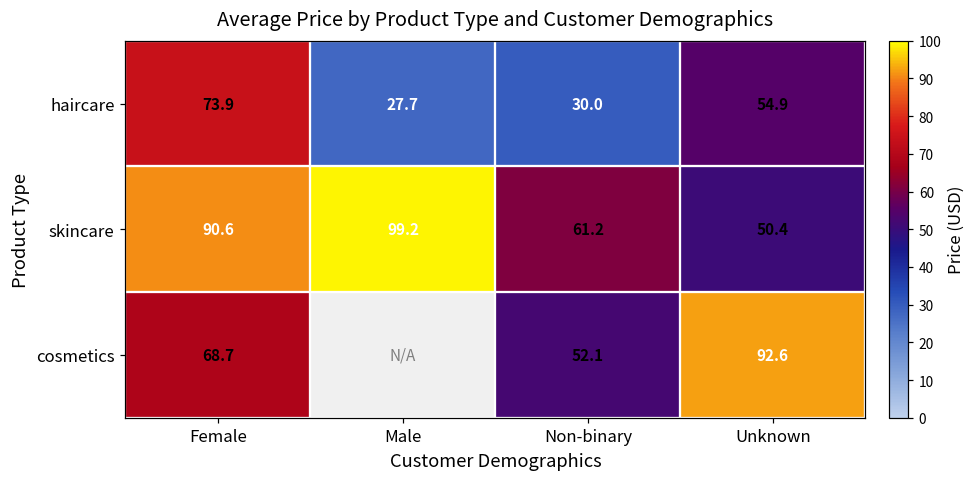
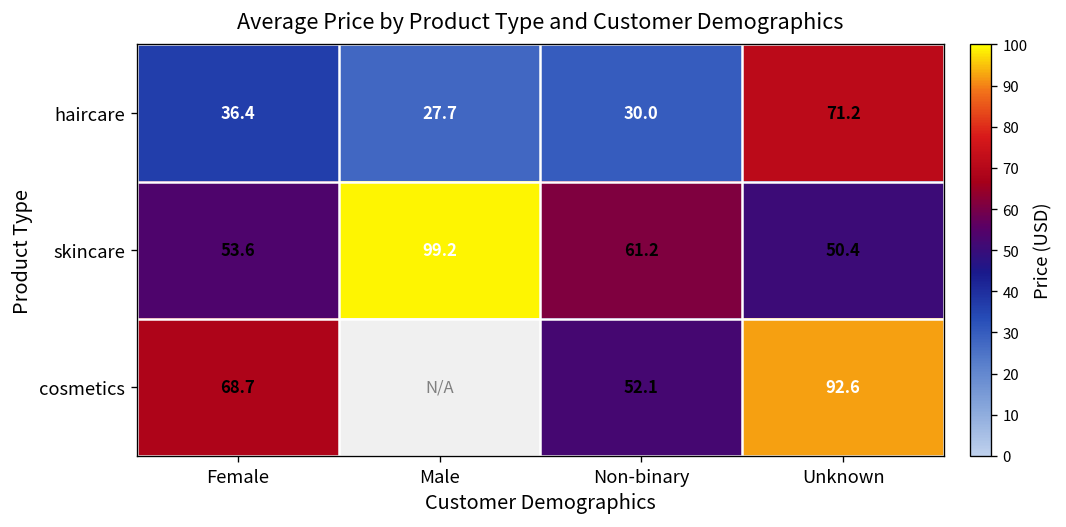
haircare, Female: 73.9 -> 36.4
haircare, Unknown: 54.9 -> 71.2
skincare, Female: 90.6 -> 53.6
